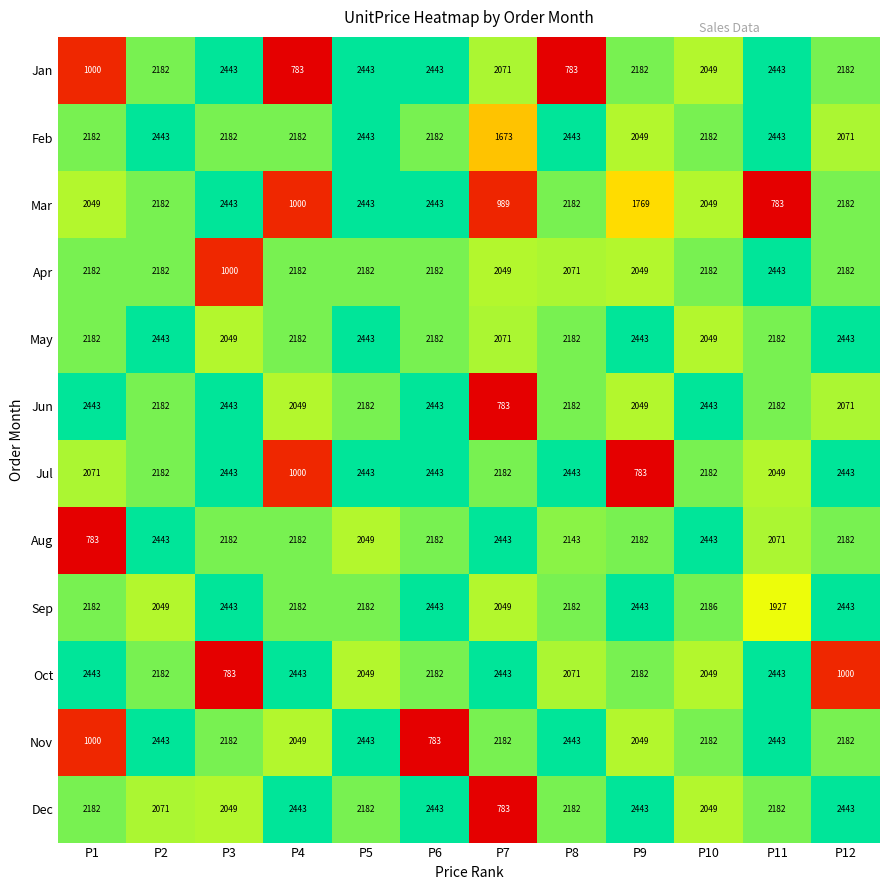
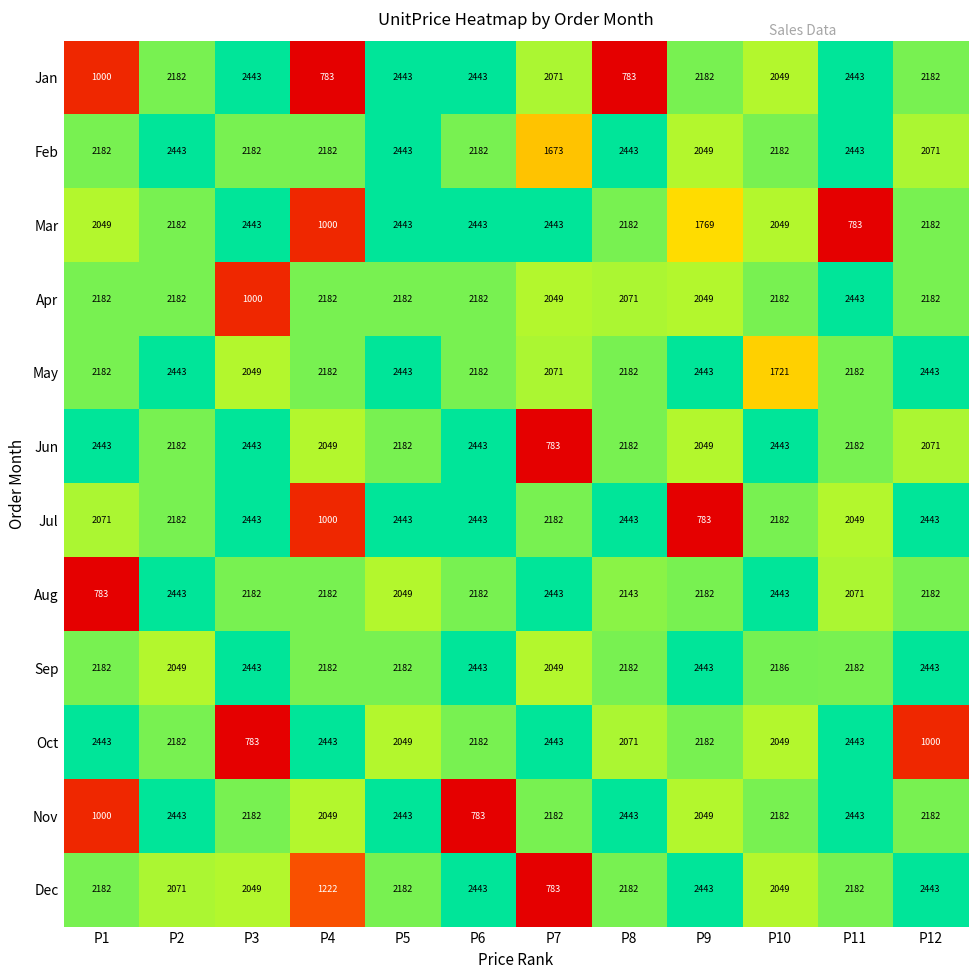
Mar, P7: 989 -> 2443
May, P10: 2049 -> 1721
Sep, P11: 1927 -> 2182
Dec, P4: 2443 -> 1222
